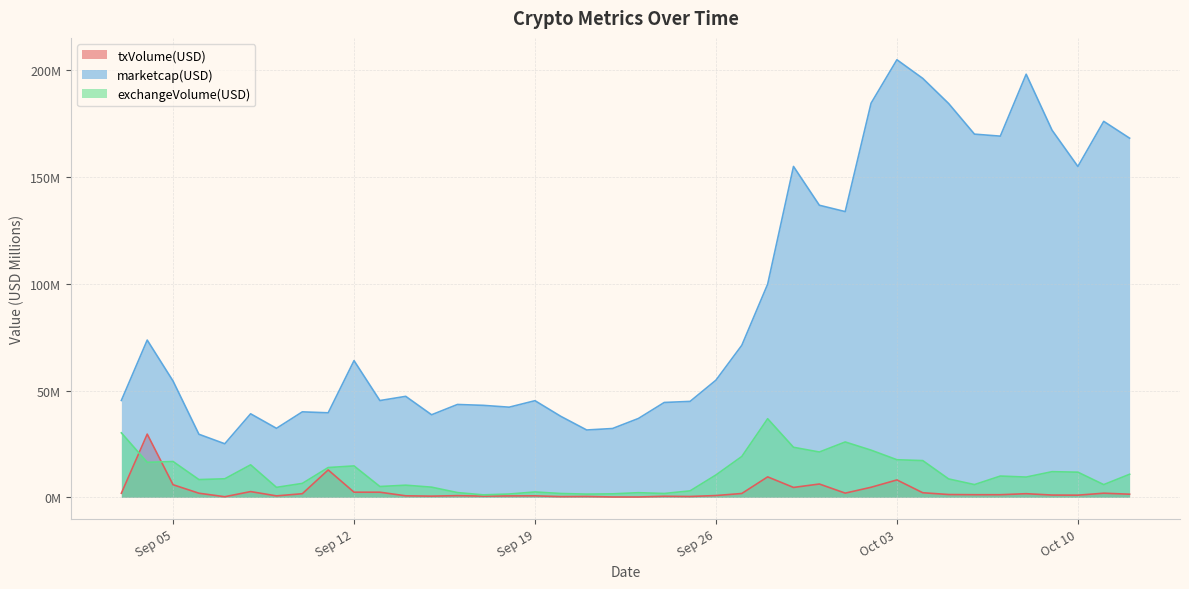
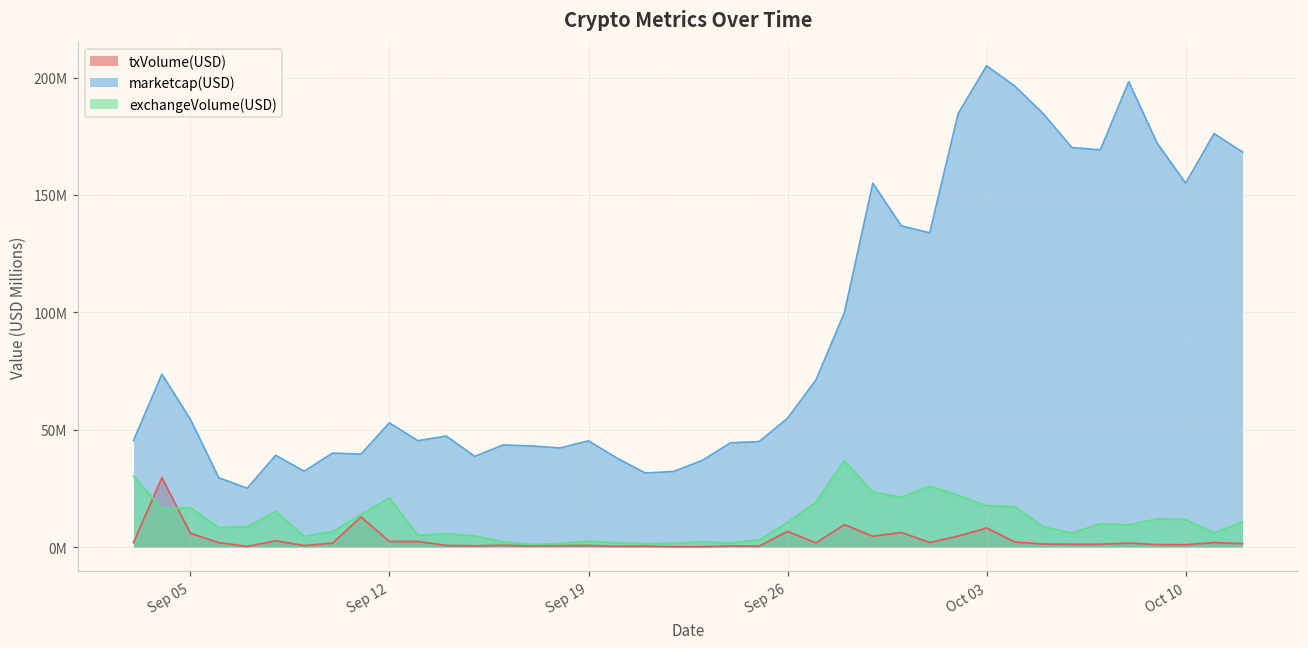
marketcap(USD), Sep 12: 64000000 -> 53000000
exchangeVolume(USD), Sep 12: 15000000 -> 21000000
txVolume(USD), Sep 26: 1000000 -> 7000000
